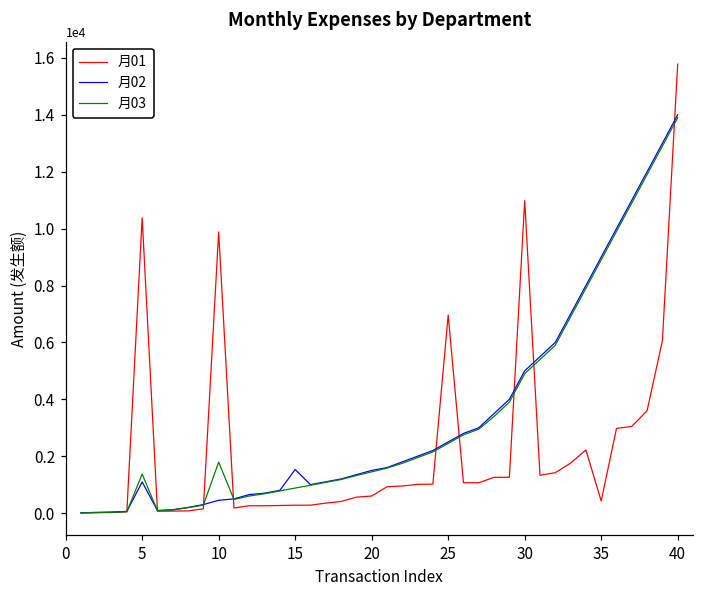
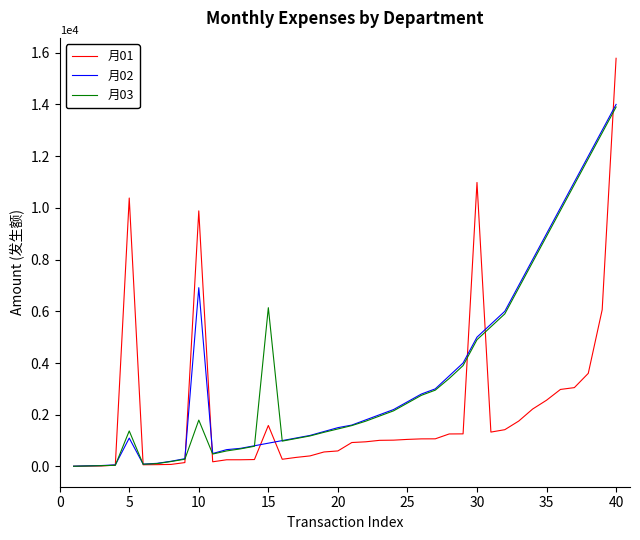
月02, 10: 500 -> 6900
月01, 15: 300 -> 1600
月02, 15: 1500 -> 900
月03, 15: 900 -> 6100
月01, 25: 7000 -> 1000
月01, 35: 400 -> 2600
